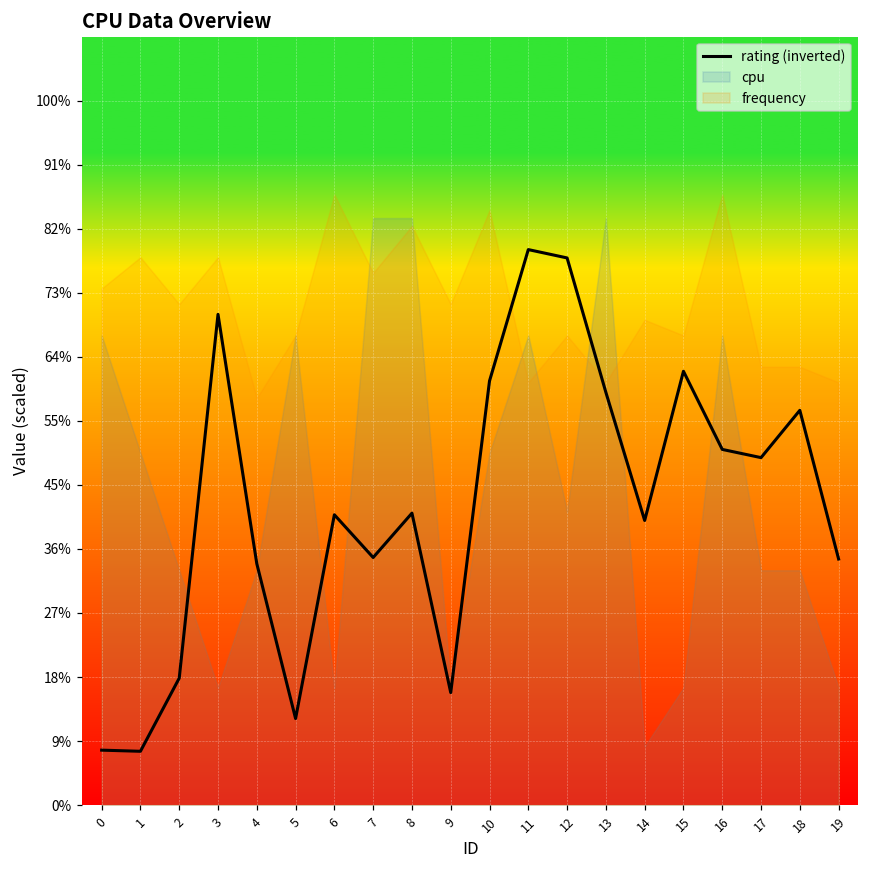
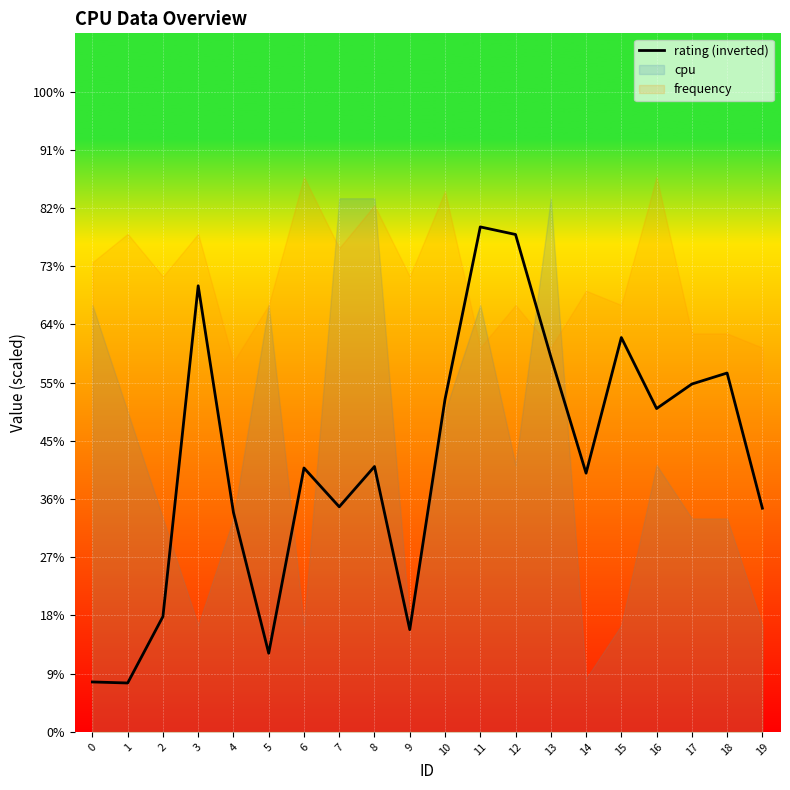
rating (inverted), 10: 60% -> 52%
cpu, 16: 67% -> 42%
rating (inverted), 17: 49% -> 54%
